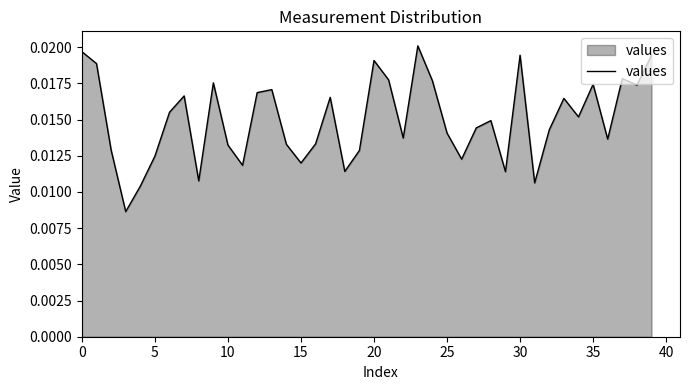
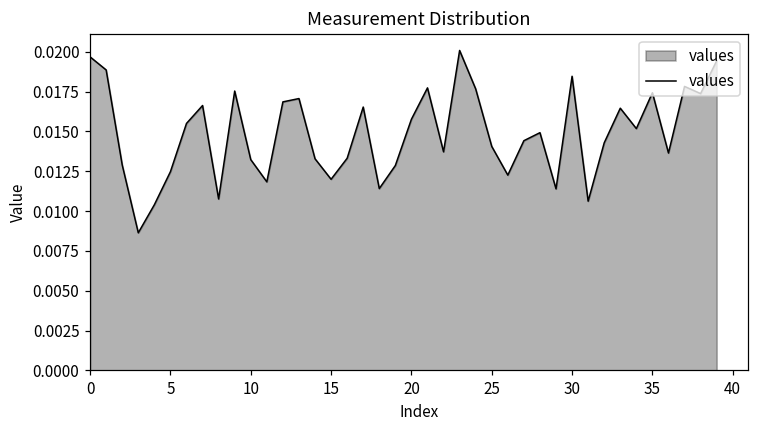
20: 0.0191 -> 0.0158
30: 0.0194 -> 0.0185
